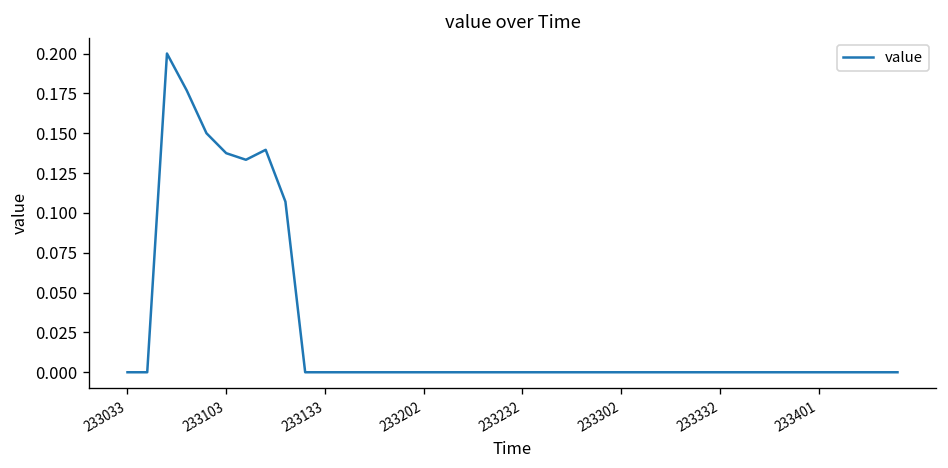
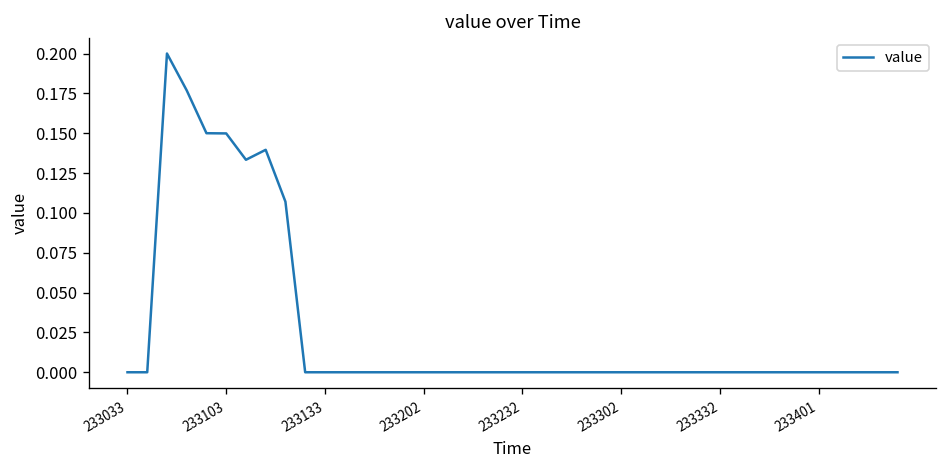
233103: 0.137 -> 0.150
